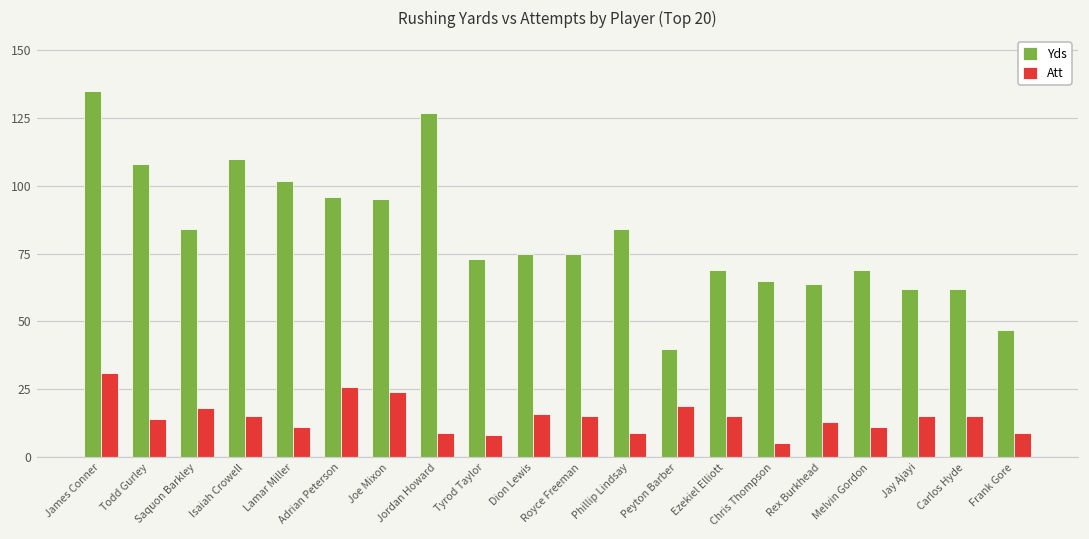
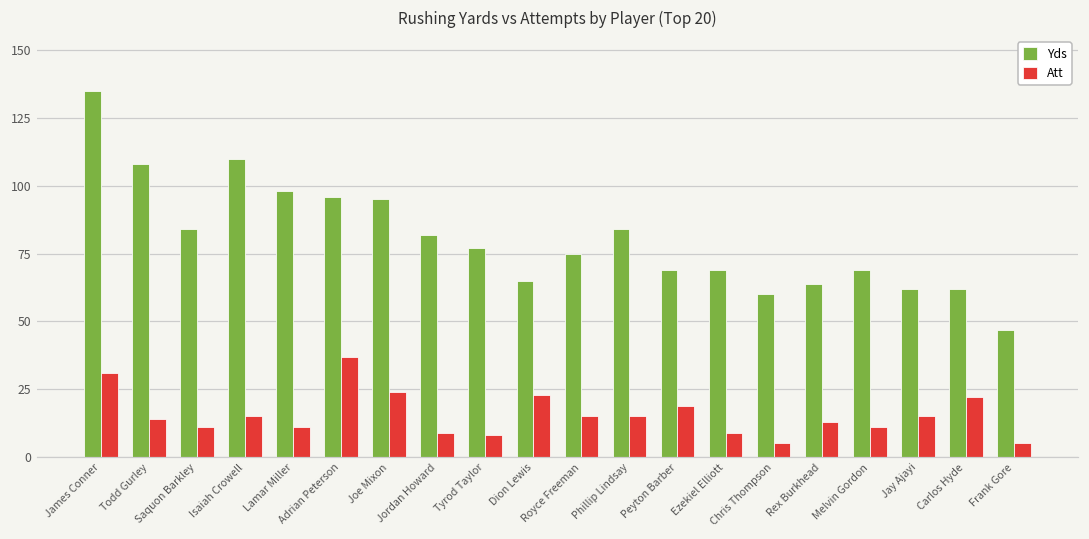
Att, Saquon Barkley: 18 -> 11
Yds, Lamar Miller: 102 -> 98
Att, Adrian Peterson: 26 -> 37
Yds, Jordan Howard: 127 -> 82
Yds, Tyrod Taylor: 73 -> 77
Yds, Dion Lewis: 75 -> 65
Att, Dion Lewis: 16 -> 23
Att, Phillip Lindsay: 9 -> 15
Yds, Peyton Barber: 40 -> 69
Att, Ezekiel Elliott: 15 -> 9
Yds, Chris Thompson: 65 -> 60
Att, Carlos Hyde: 15 -> 22
Att, Frank Gore: 9 -> 5
